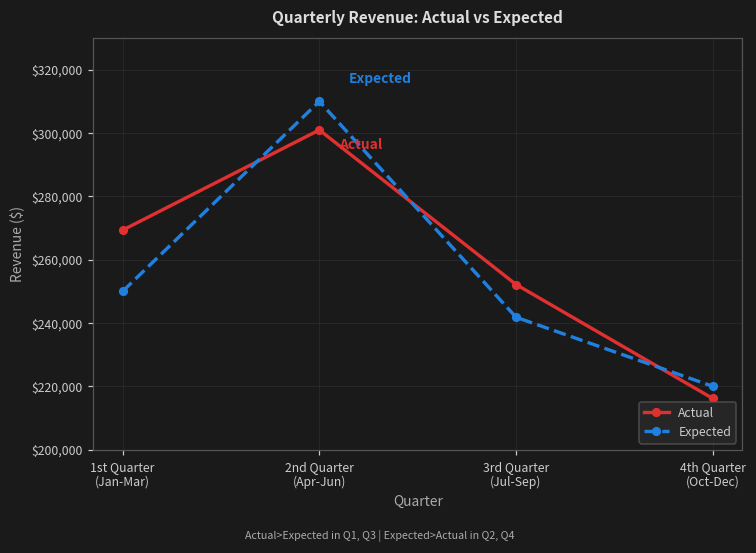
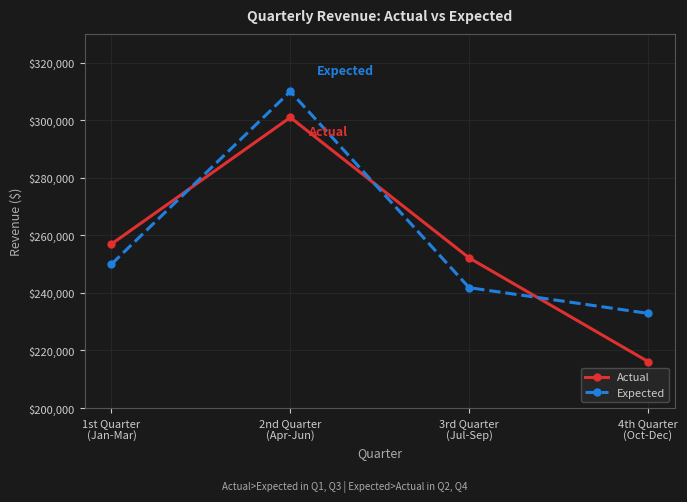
Actual, 1st Quarter (Jan-Mar): $269,000 -> $257,000
Expected, 4th Quarter (Oct-Dec): $220,000 -> $233,000
